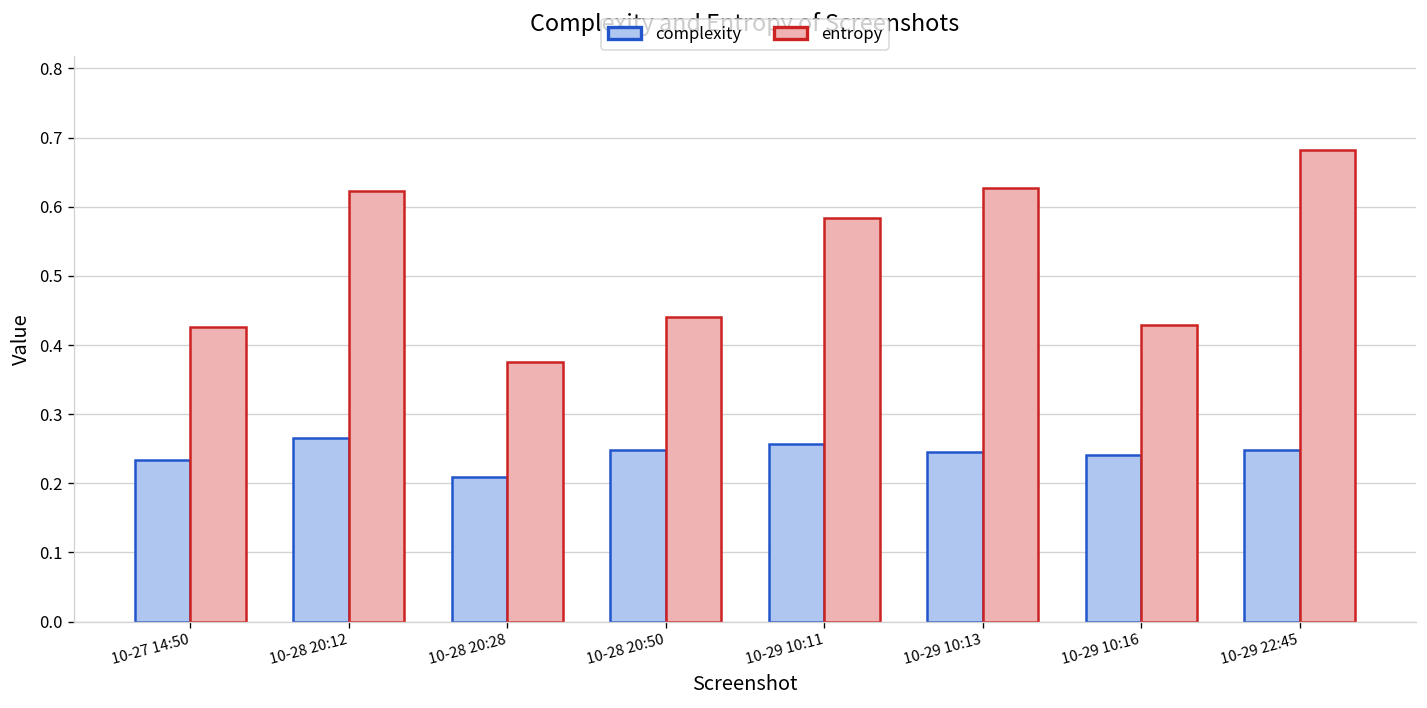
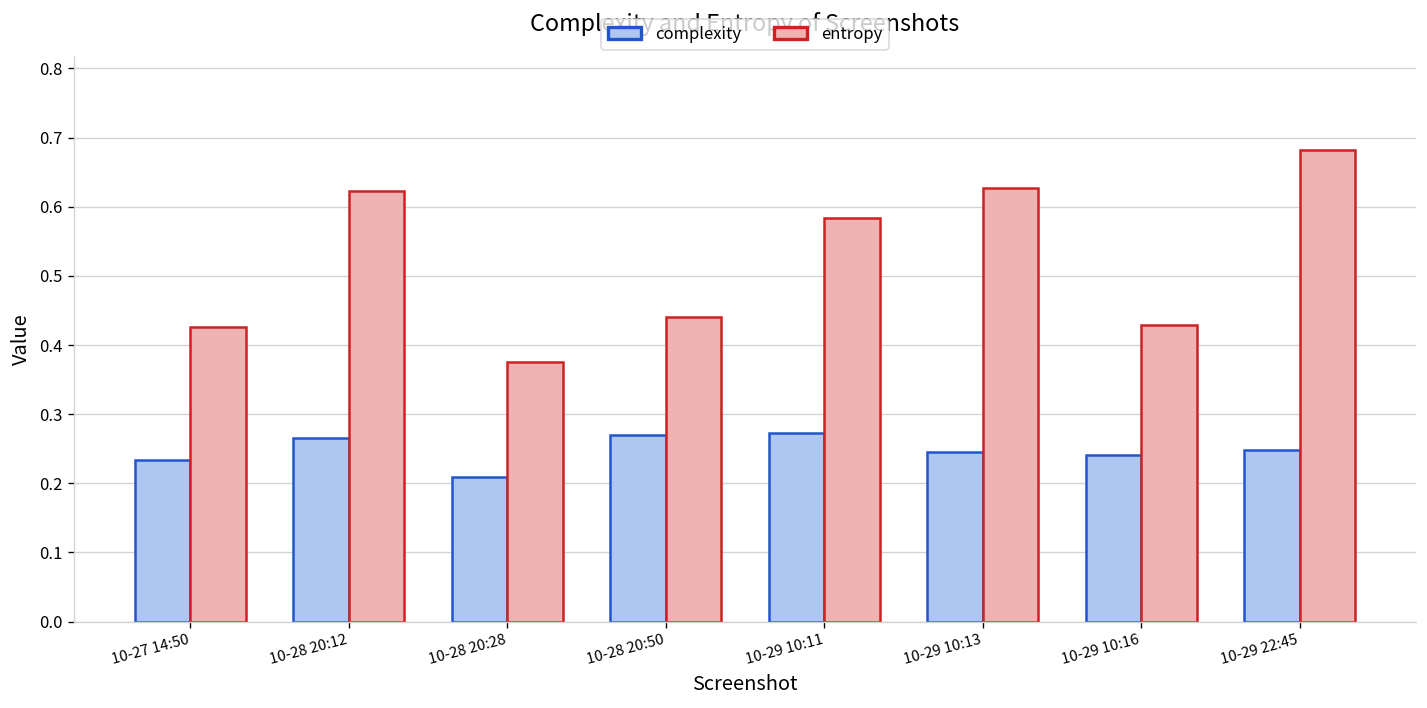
complexity, 10-28 20:50: 0.25 -> 0.27
complexity, 10-29 10:11: 0.26 -> 0.27
